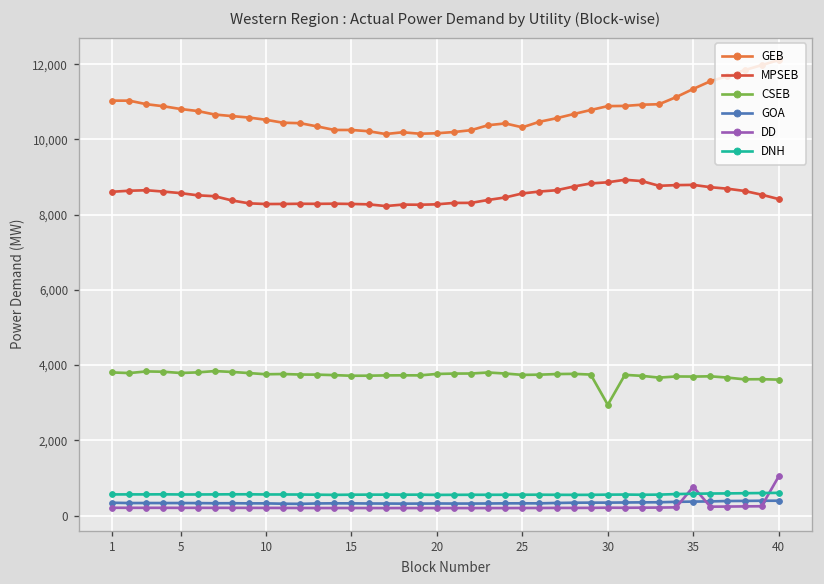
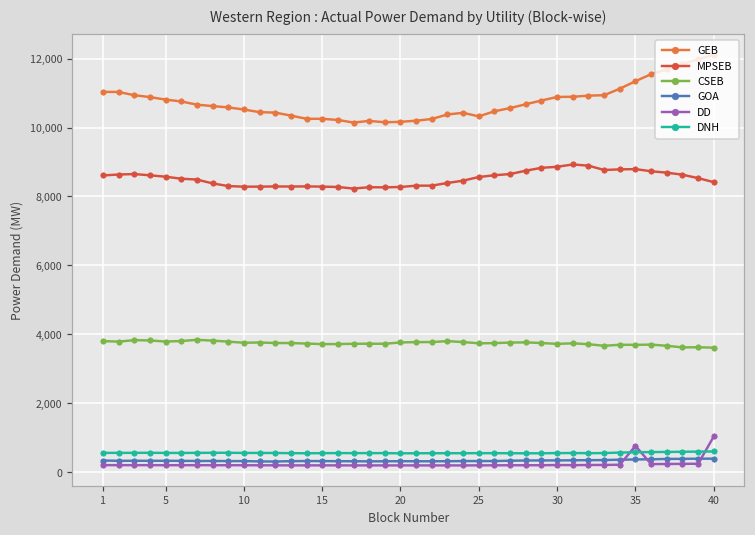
CSEB, 30: 2,900 -> 3,700
